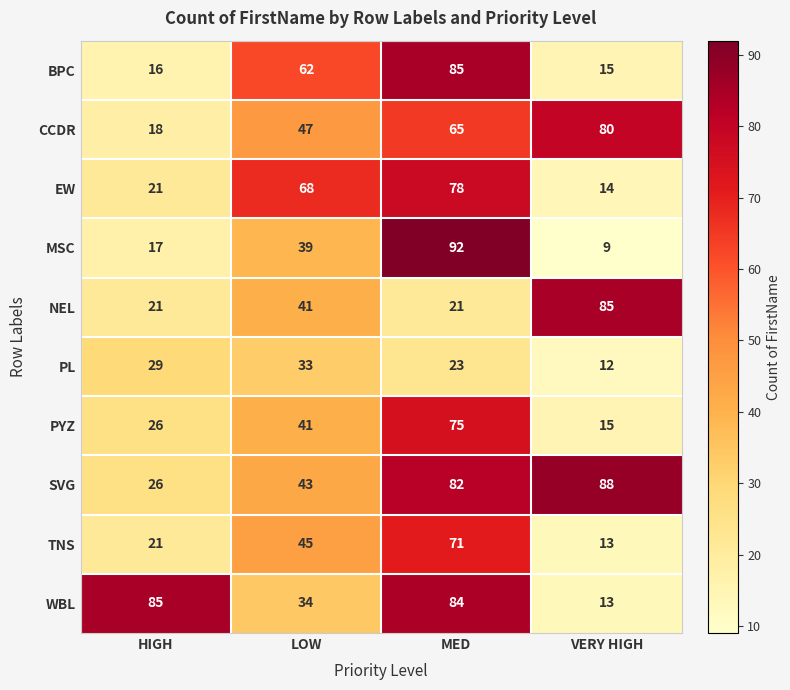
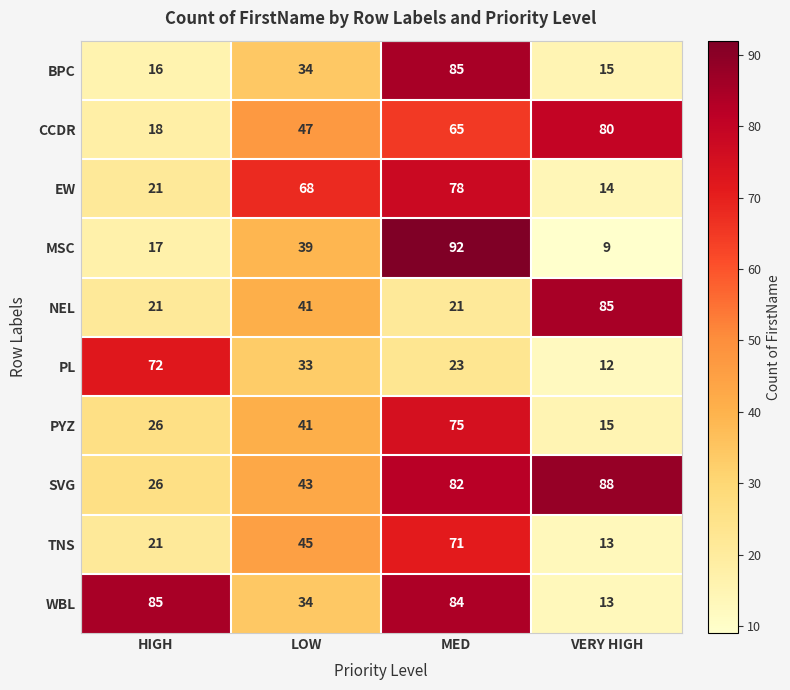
BPC, LOW: 62 -> 34
PL, HIGH: 29 -> 72
